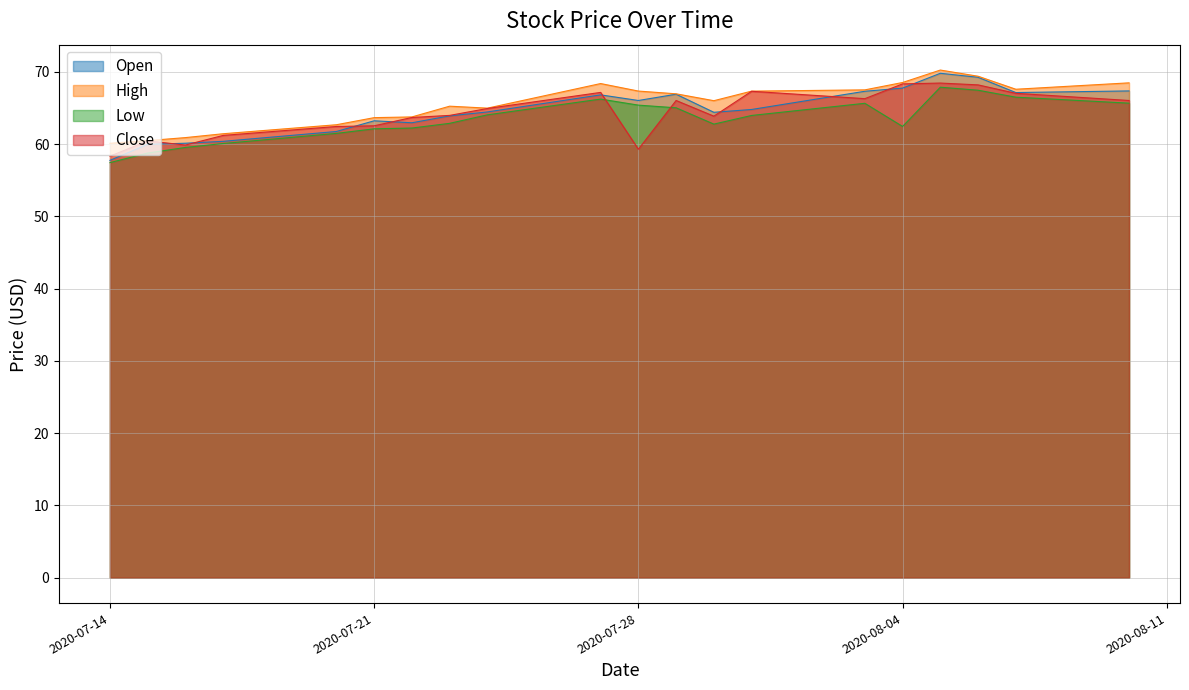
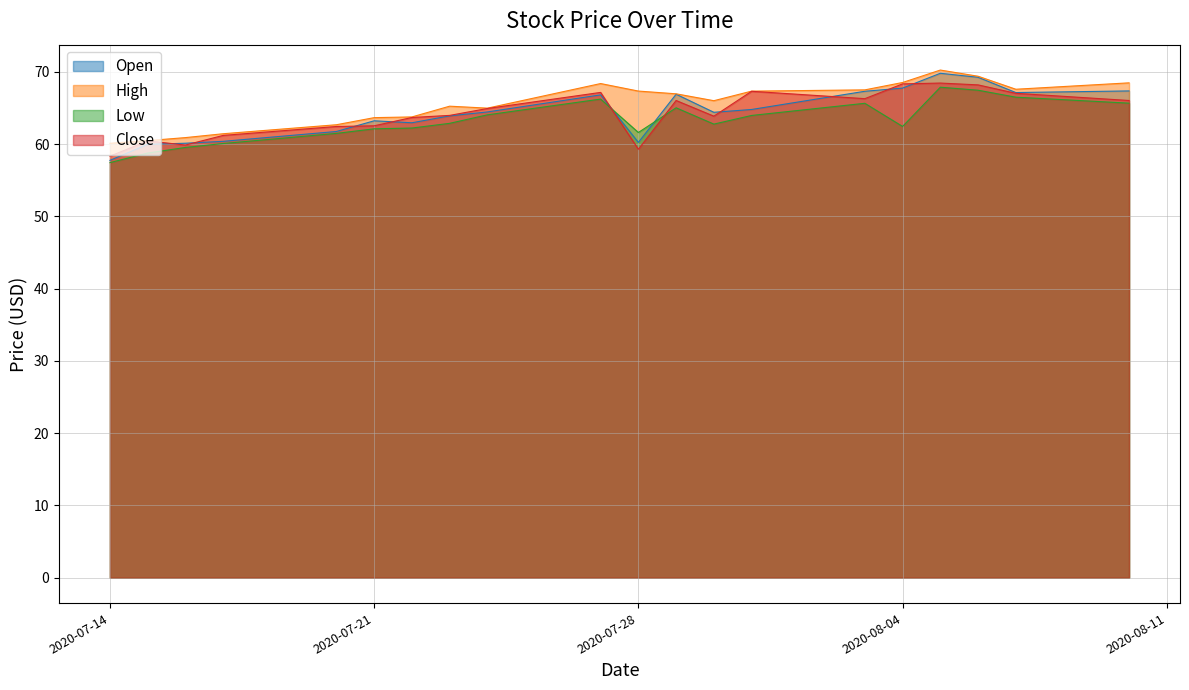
Open, 2020-07-28: 66 -> 60
Low, 2020-07-28: 65 -> 62
